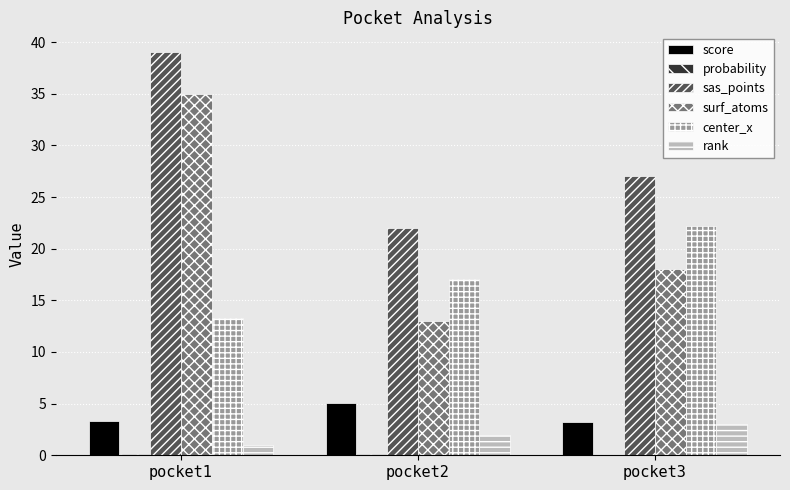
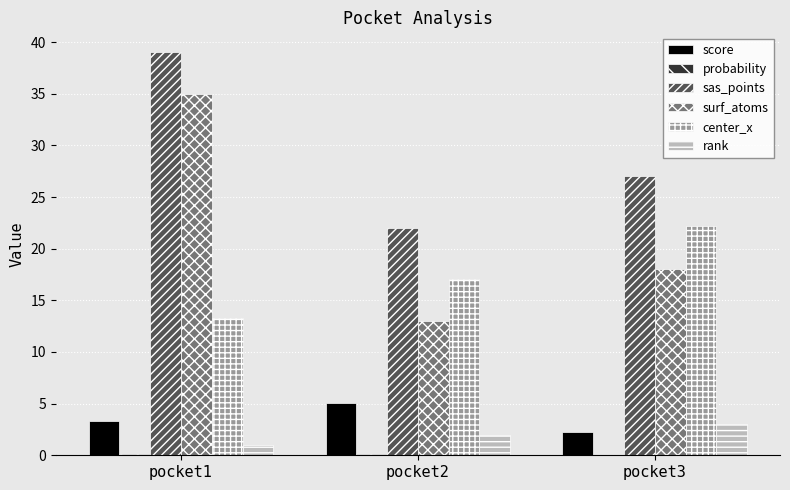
score, pocket3: 3.2 -> 2.3
